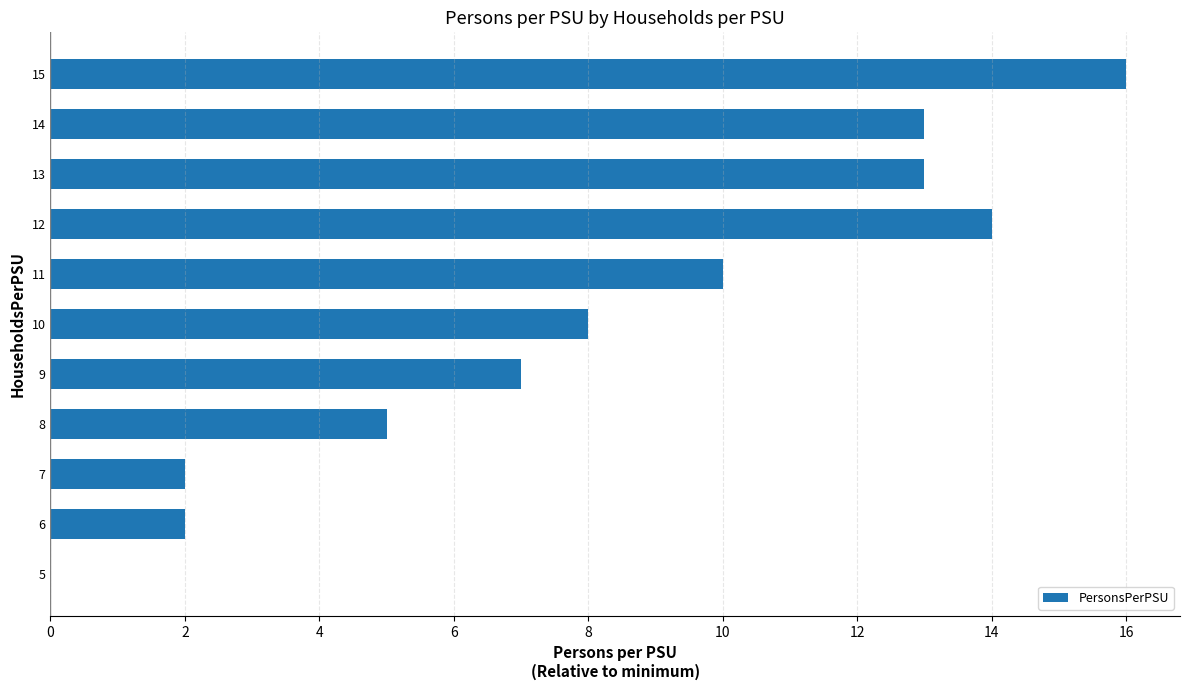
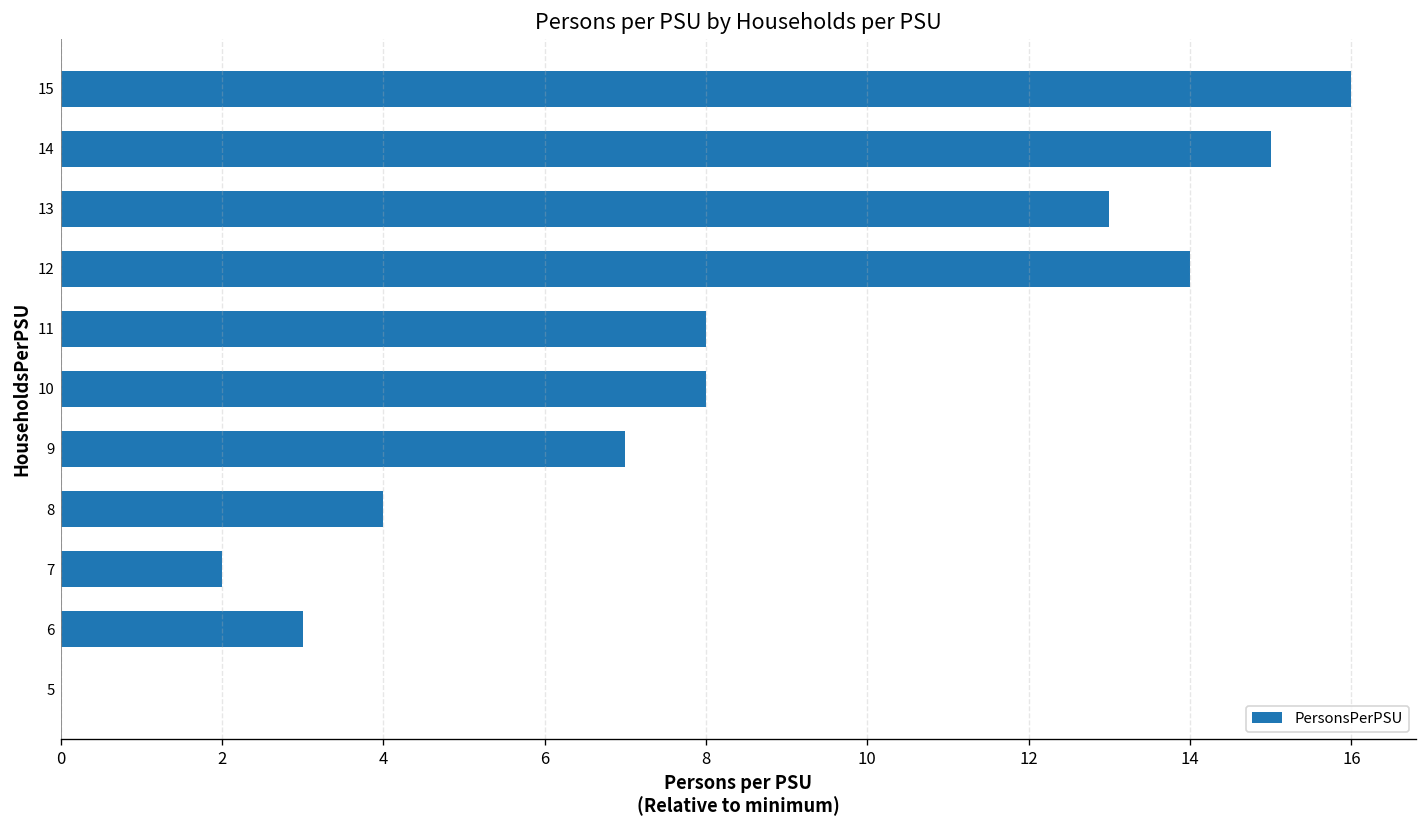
14: 13.0 -> 15.0
11: 10.0 -> 8.0
8: 5.0 -> 4.0
6: 2.0 -> 3.0
